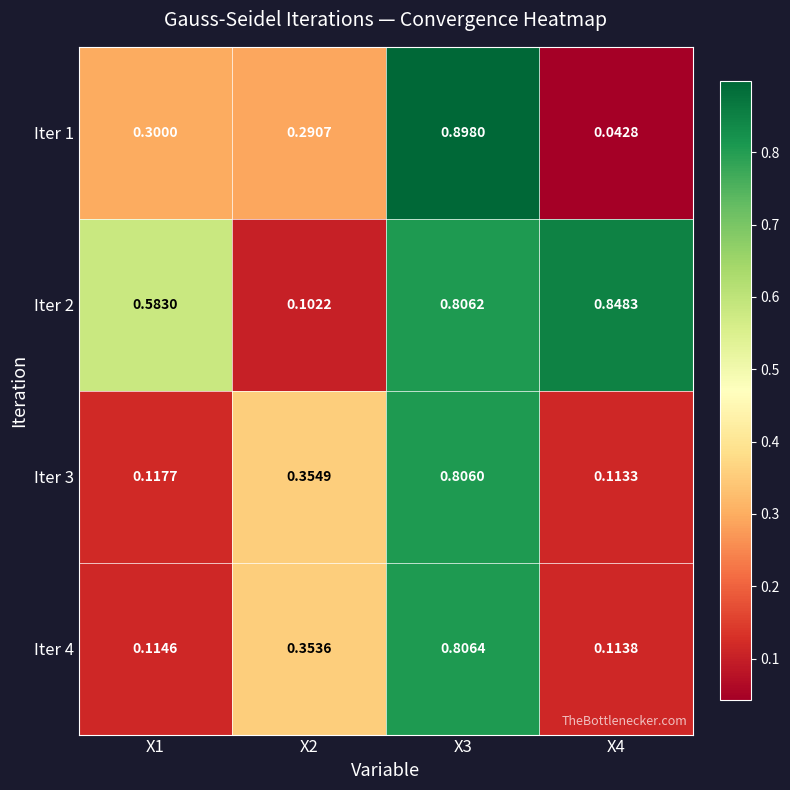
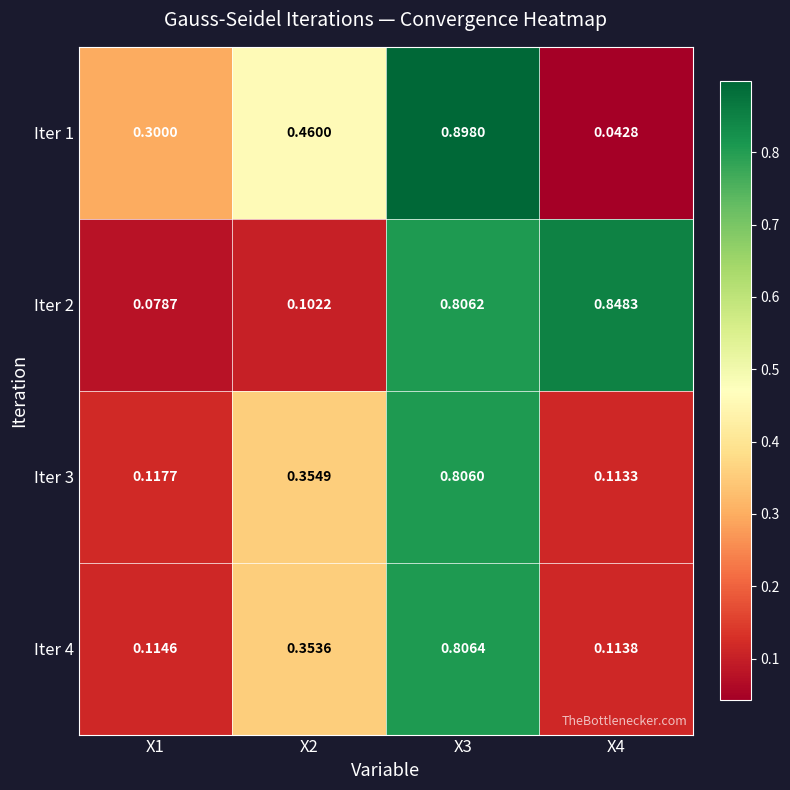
Iter 1, X2: 0.2907 -> 0.4600
Iter 2, X1: 0.5830 -> 0.0787
